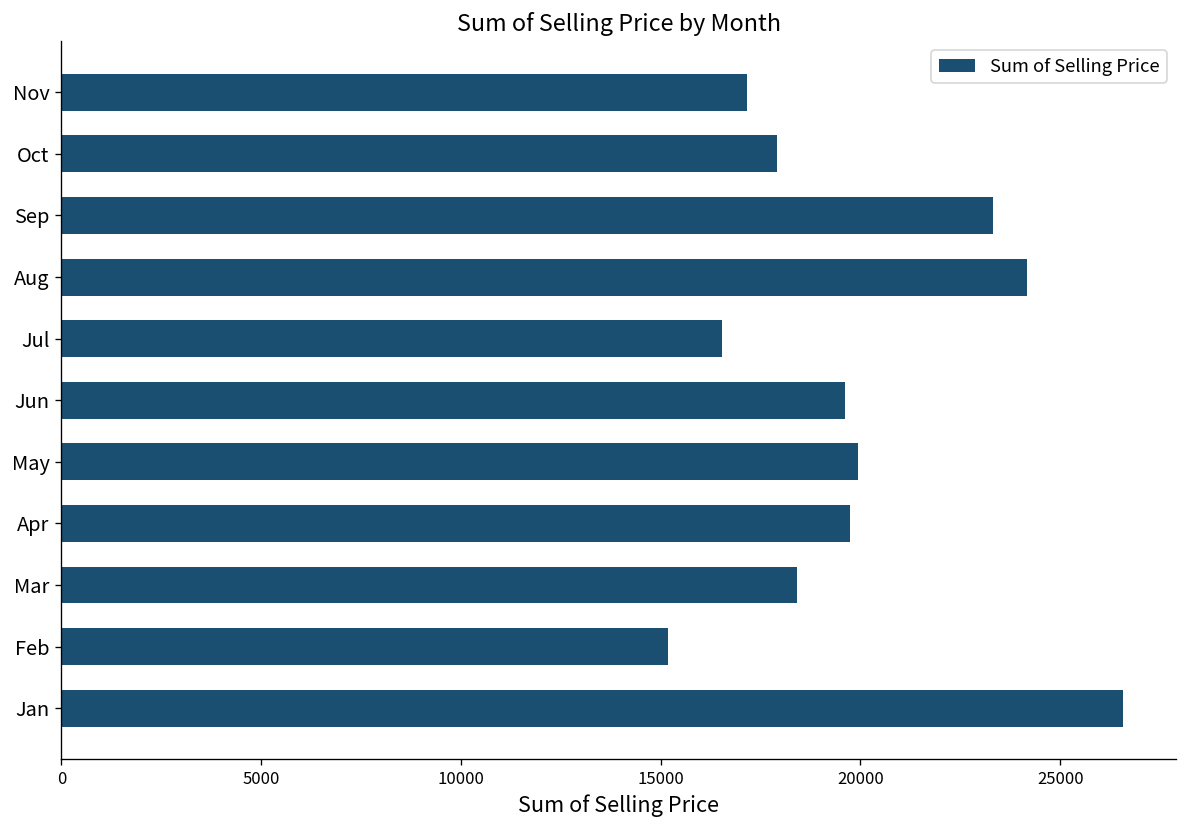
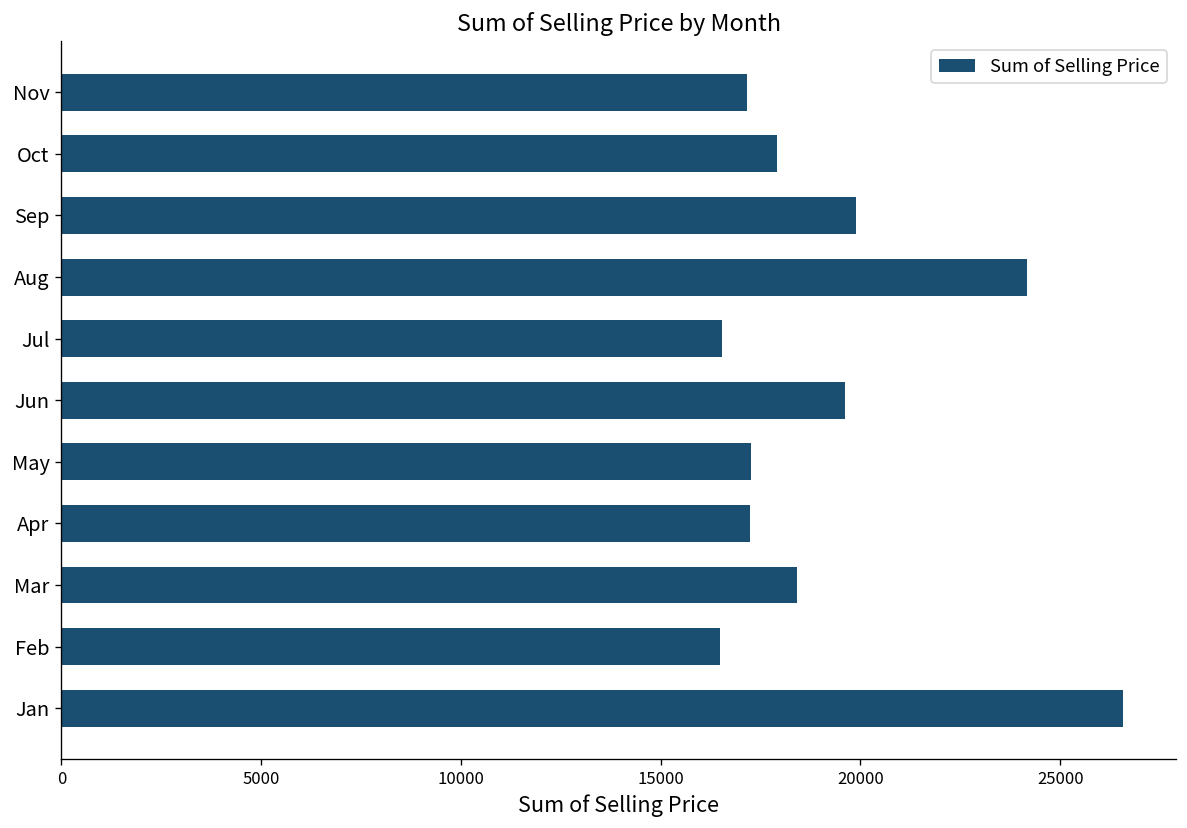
Sep: 23300 -> 19900
May: 19900 -> 17300
Apr: 19700 -> 17200
Feb: 15200 -> 16500
